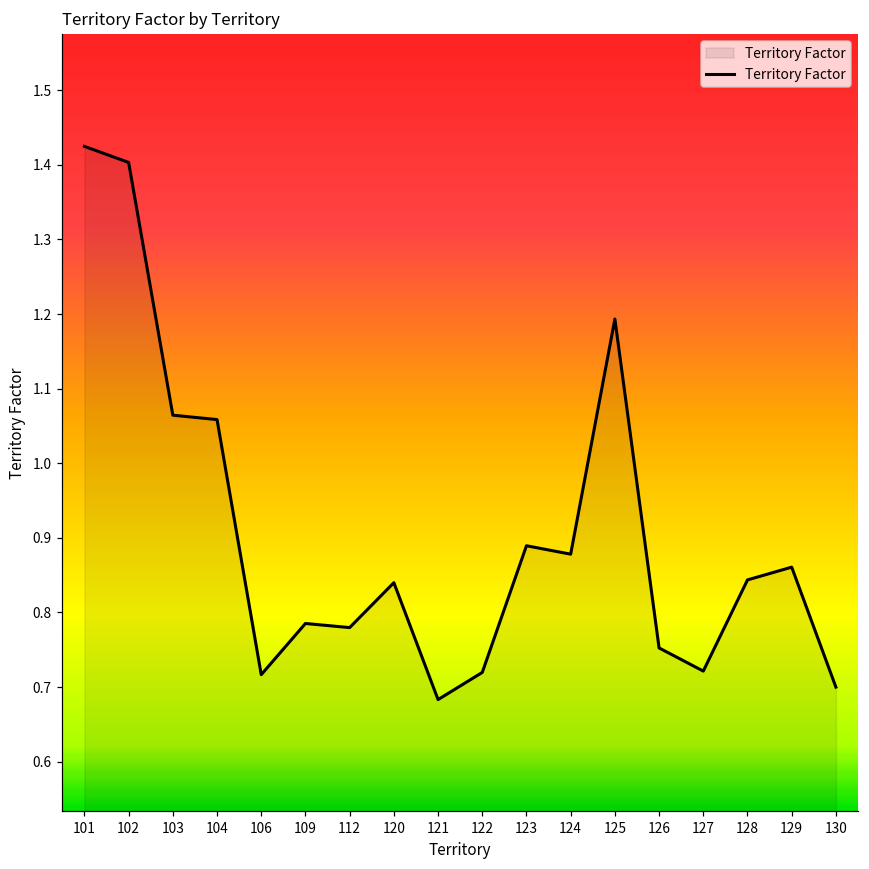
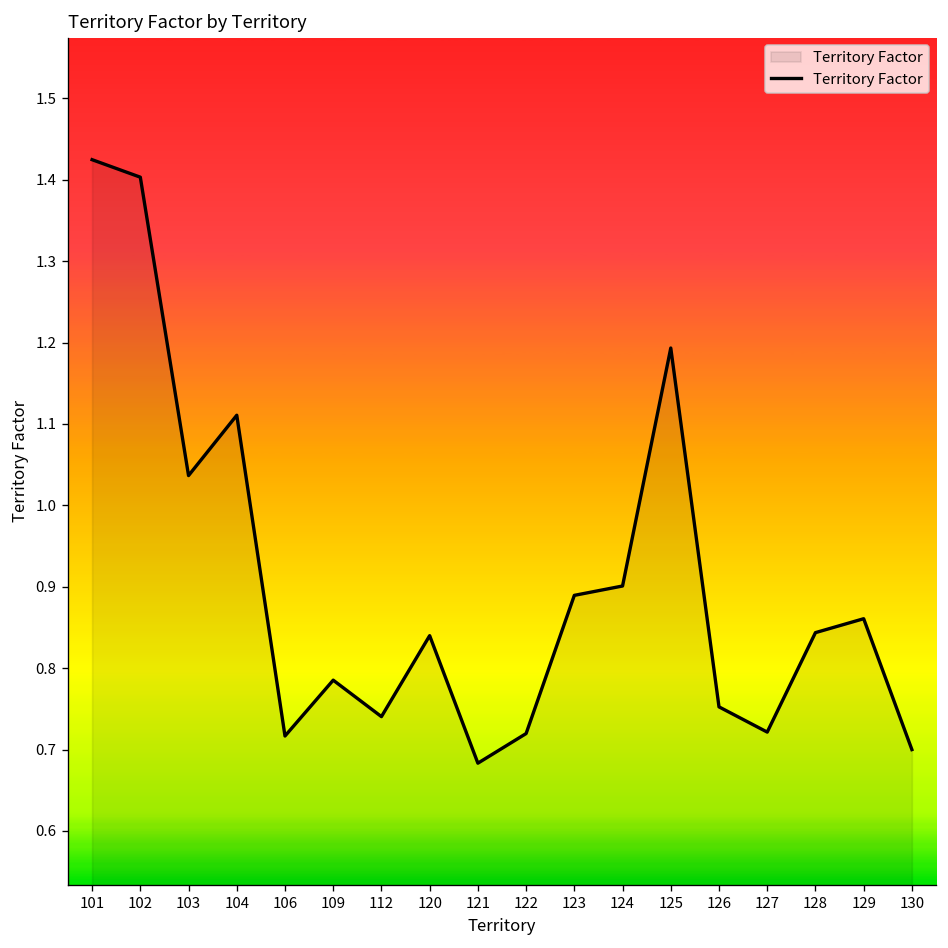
103: 1.06 -> 1.04
104: 1.06 -> 1.11
112: 0.78 -> 0.74
124: 0.88 -> 0.90
